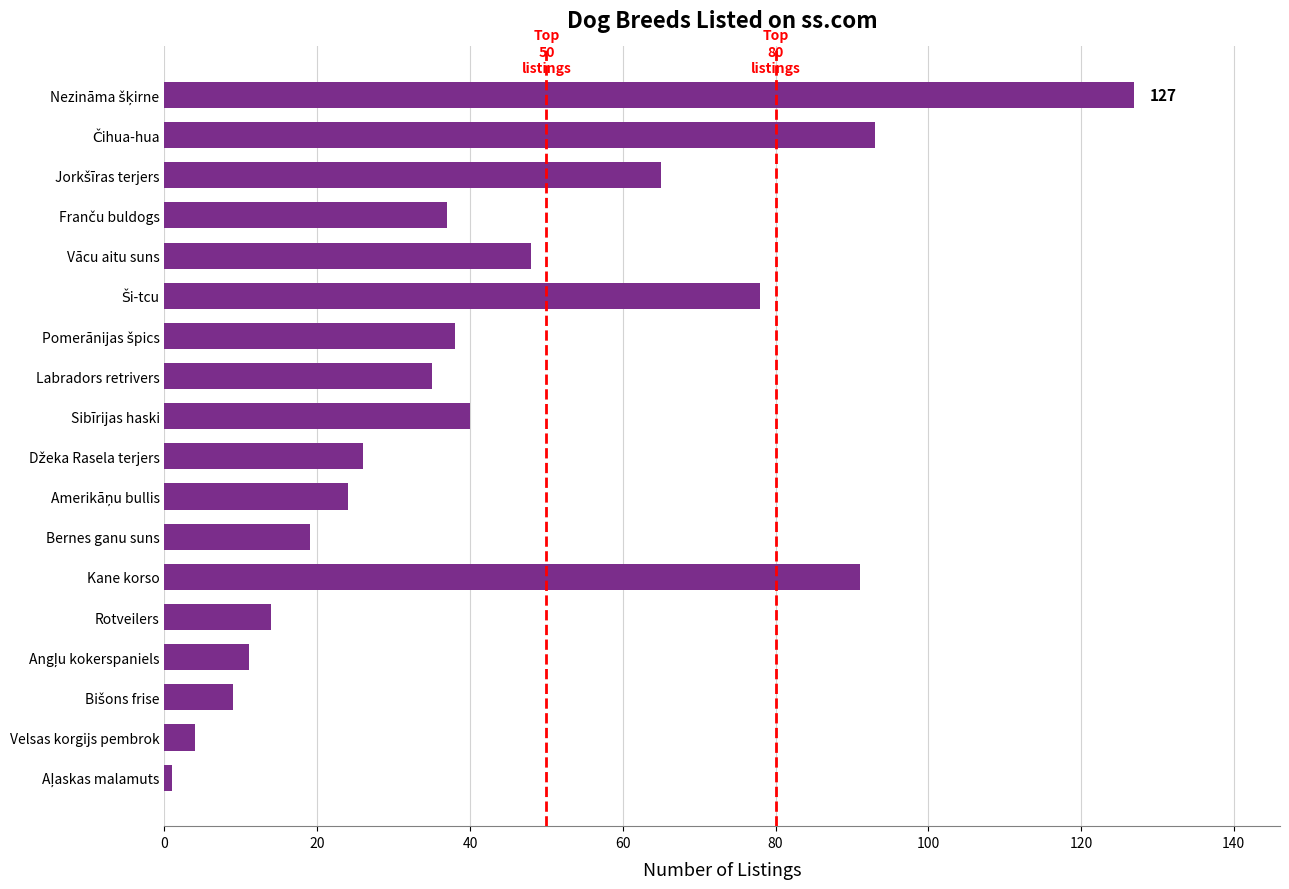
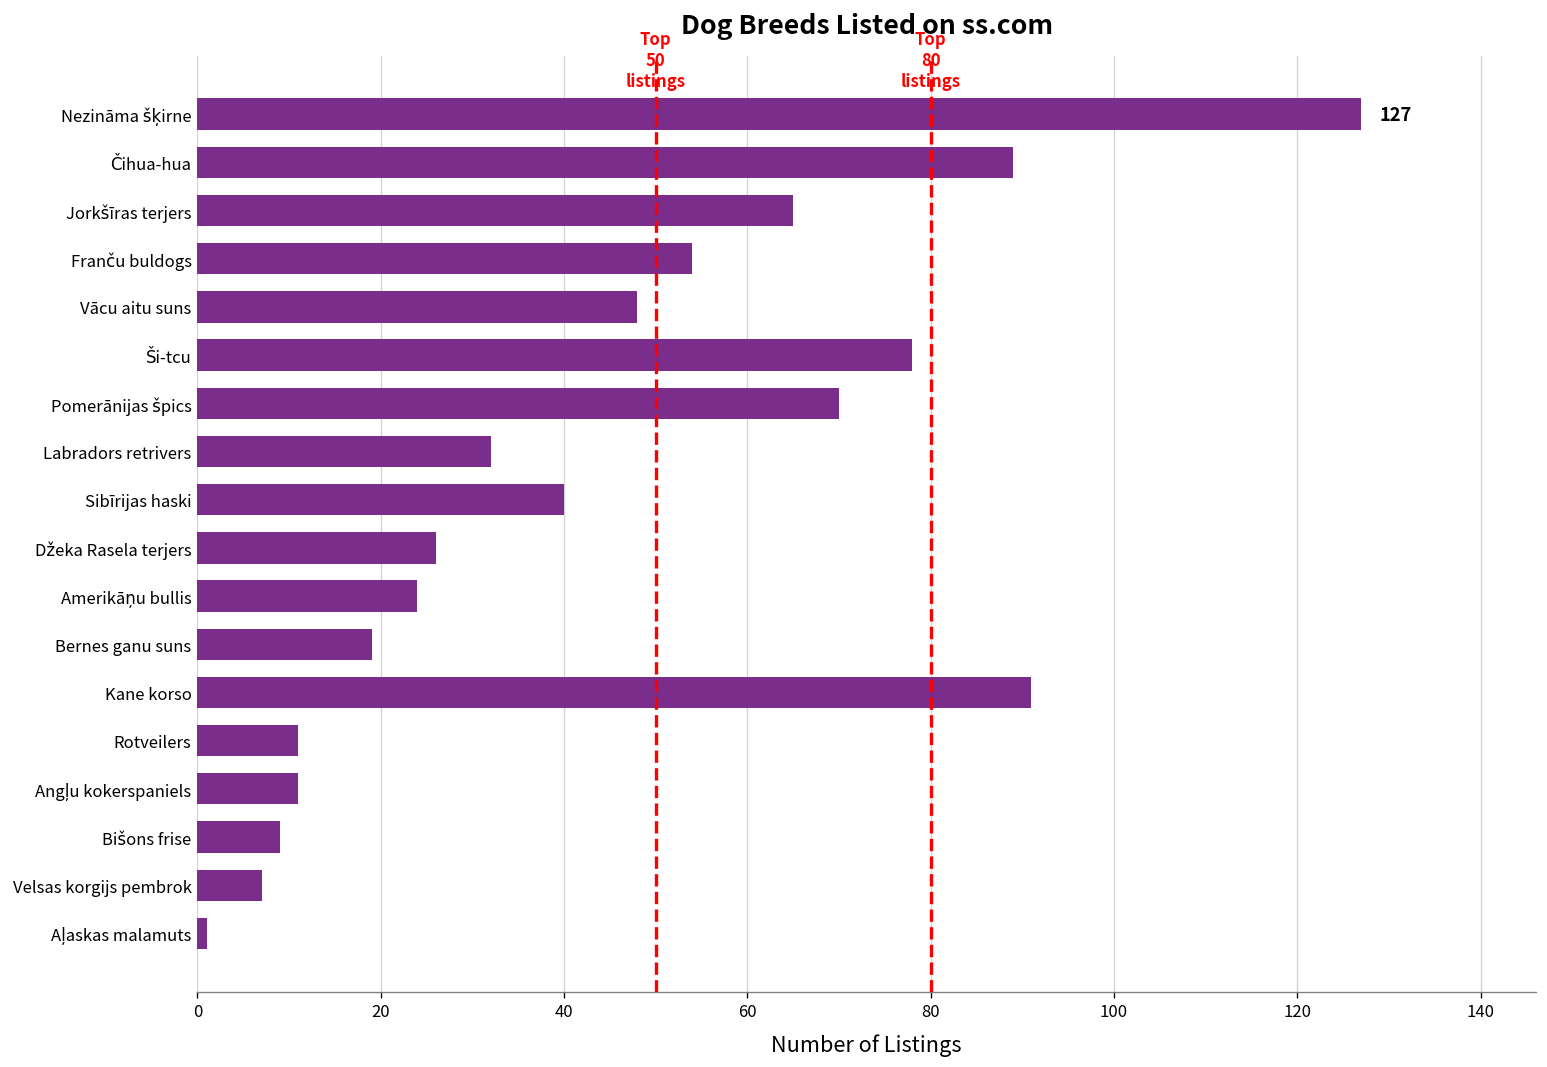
Čihua-hua: 93 -> 89
Franču buldogs: 37 -> 54
Pomerānijas špics: 38 -> 70
Labradors retrivers: 35 -> 32
Rotveilers: 14 -> 11
Velsas korgijs pembrok: 4 -> 7
